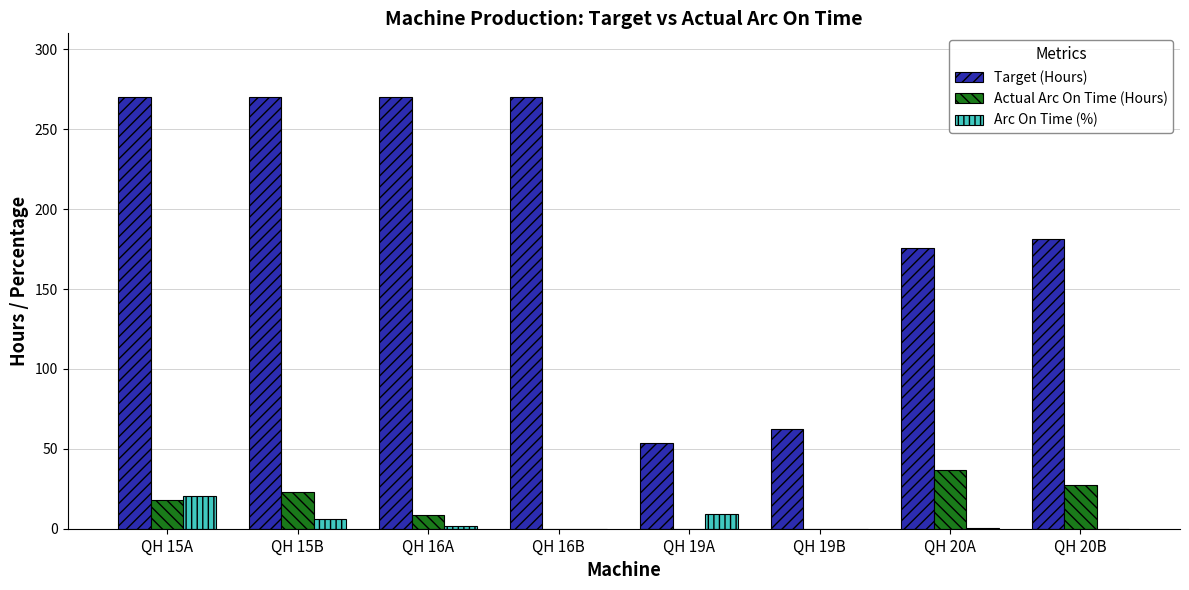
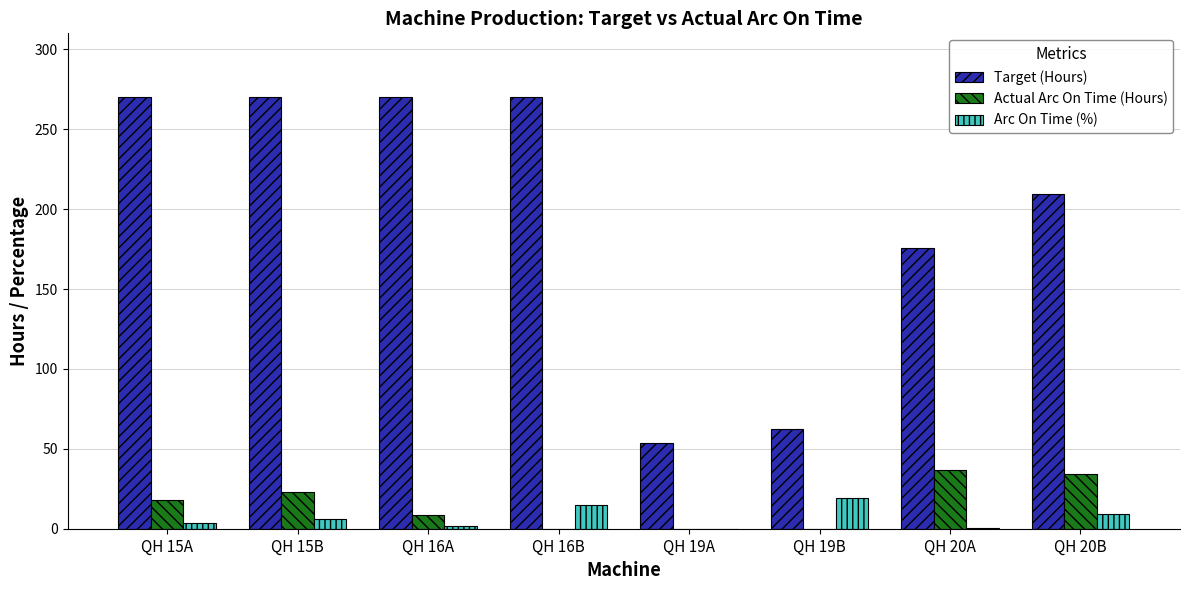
Arc On Time (%), QH 15A: 21 -> 4
Arc On Time (%), QH 16B: 0 -> 15
Arc On Time (%), QH 19A: 9 -> 0
Arc On Time (%), QH 19B: 0 -> 19
Target (Hours), QH 20B: 181 -> 210
Actual Arc On Time (Hours), QH 20B: 27 -> 34
Arc On Time (%), QH 20B: 0 -> 9
